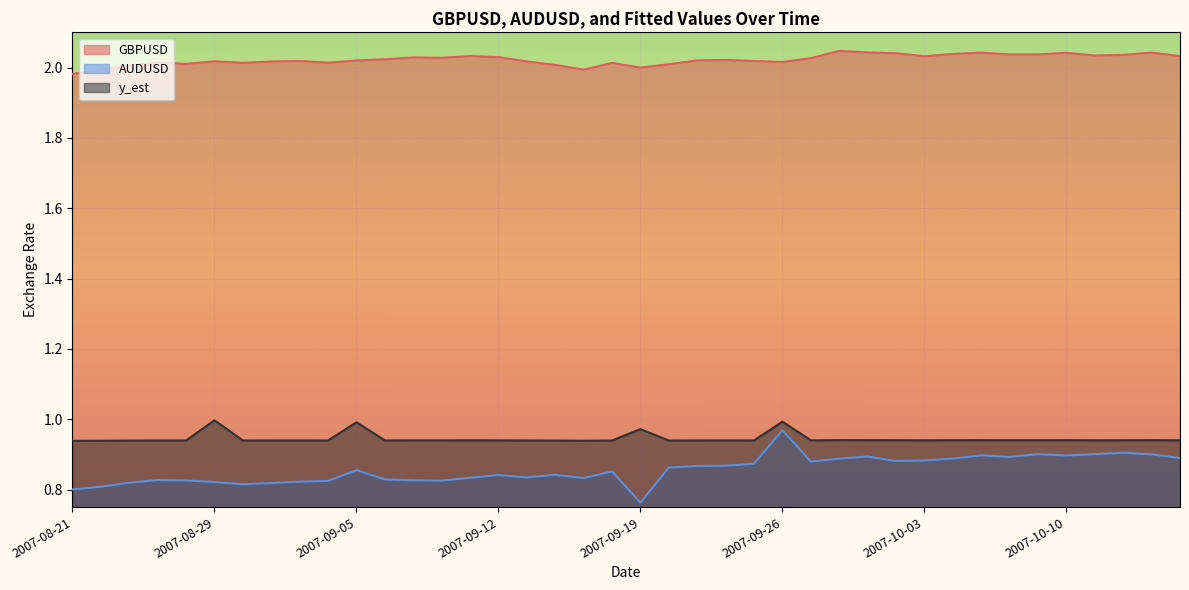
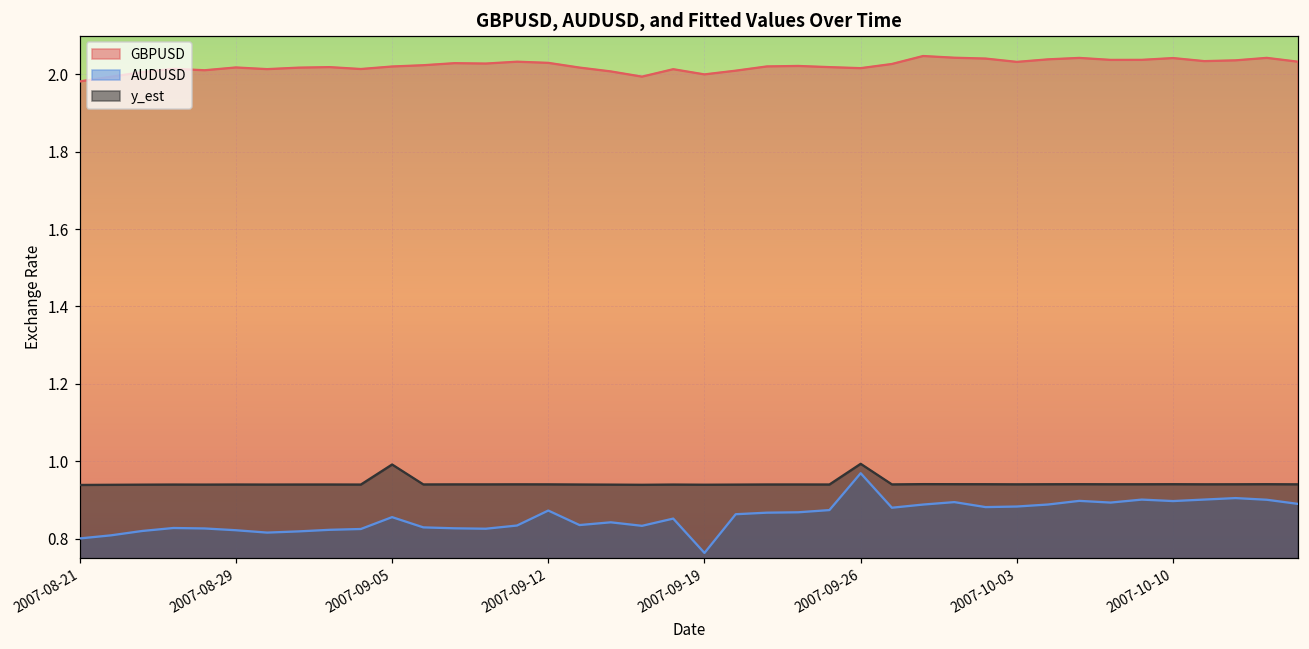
y_est, 2007-08-29: 1.00 -> 0.94
AUDUSD, 2007-09-12: 0.84 -> 0.87
y_est, 2007-09-19: 0.97 -> 0.94
